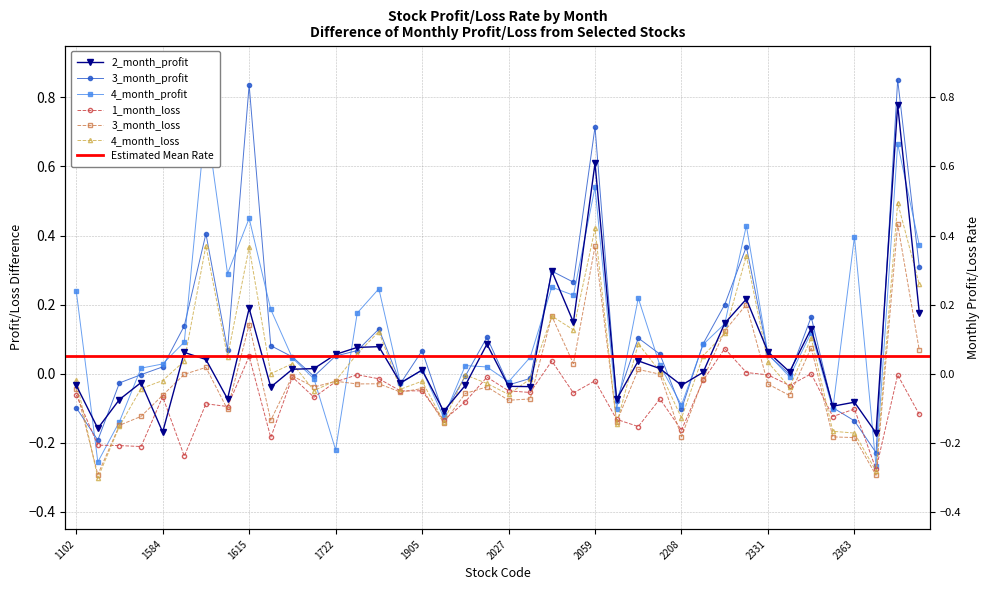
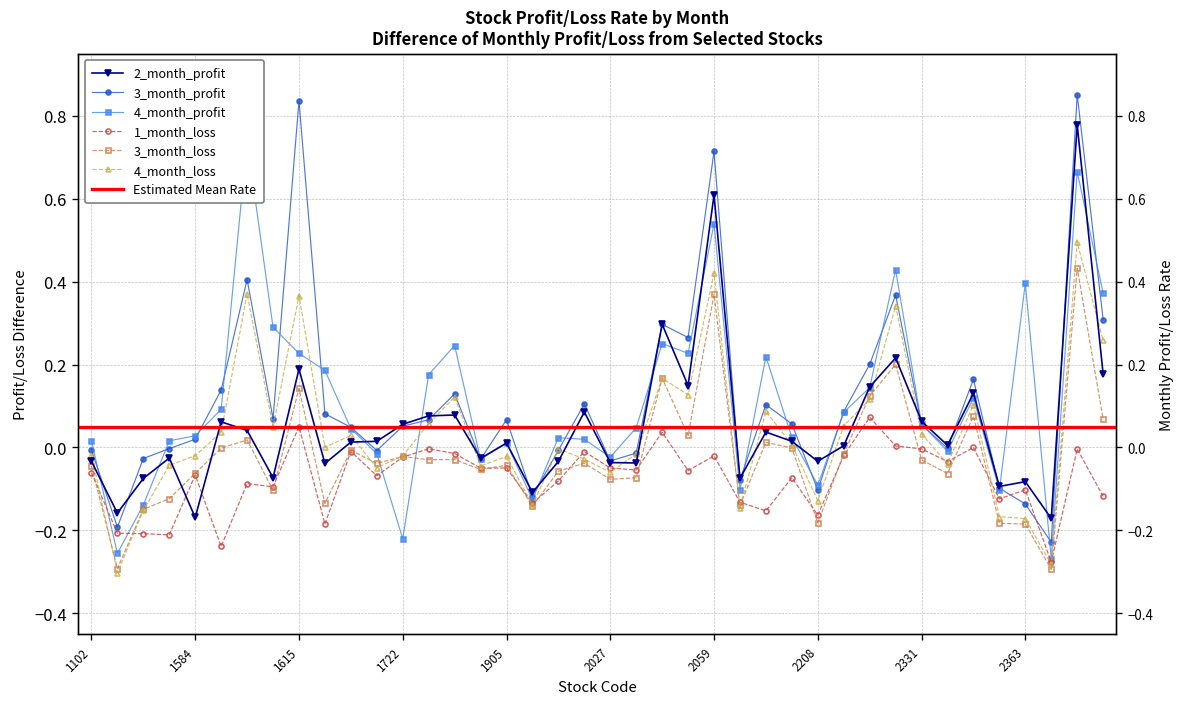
3_month_profit, 1102: -0.10 -> -0.01
4_month_profit, 1102: 0.24 -> 0.02
4_month_profit, 1615: 0.45 -> 0.23
